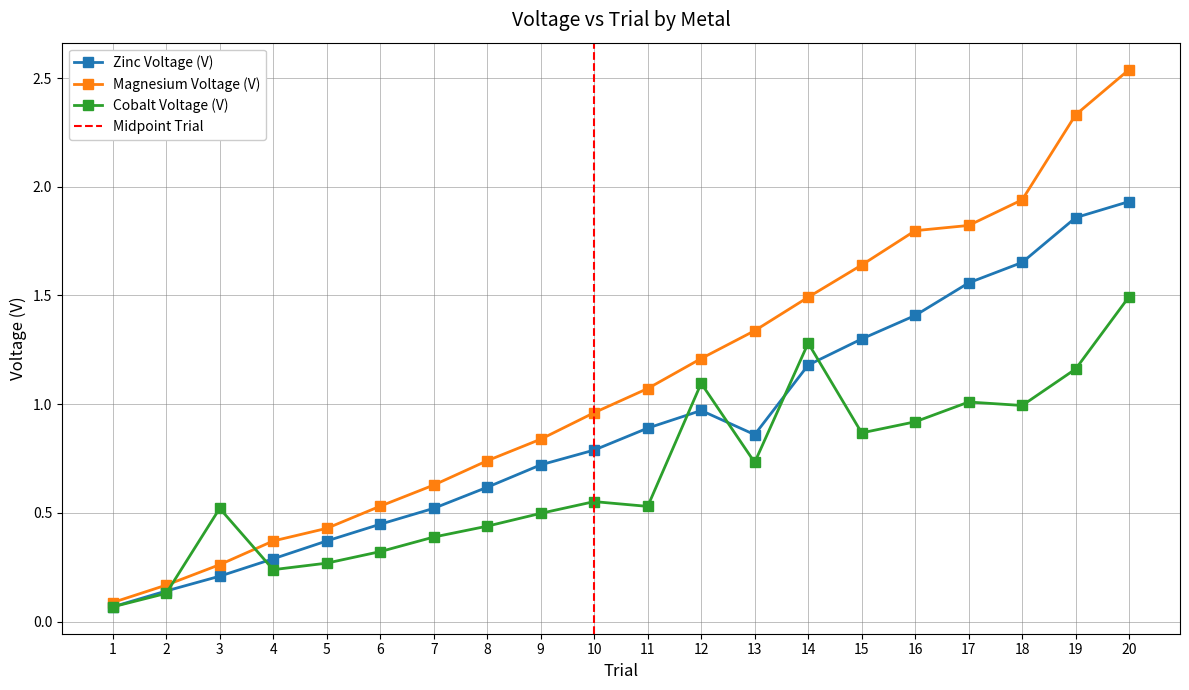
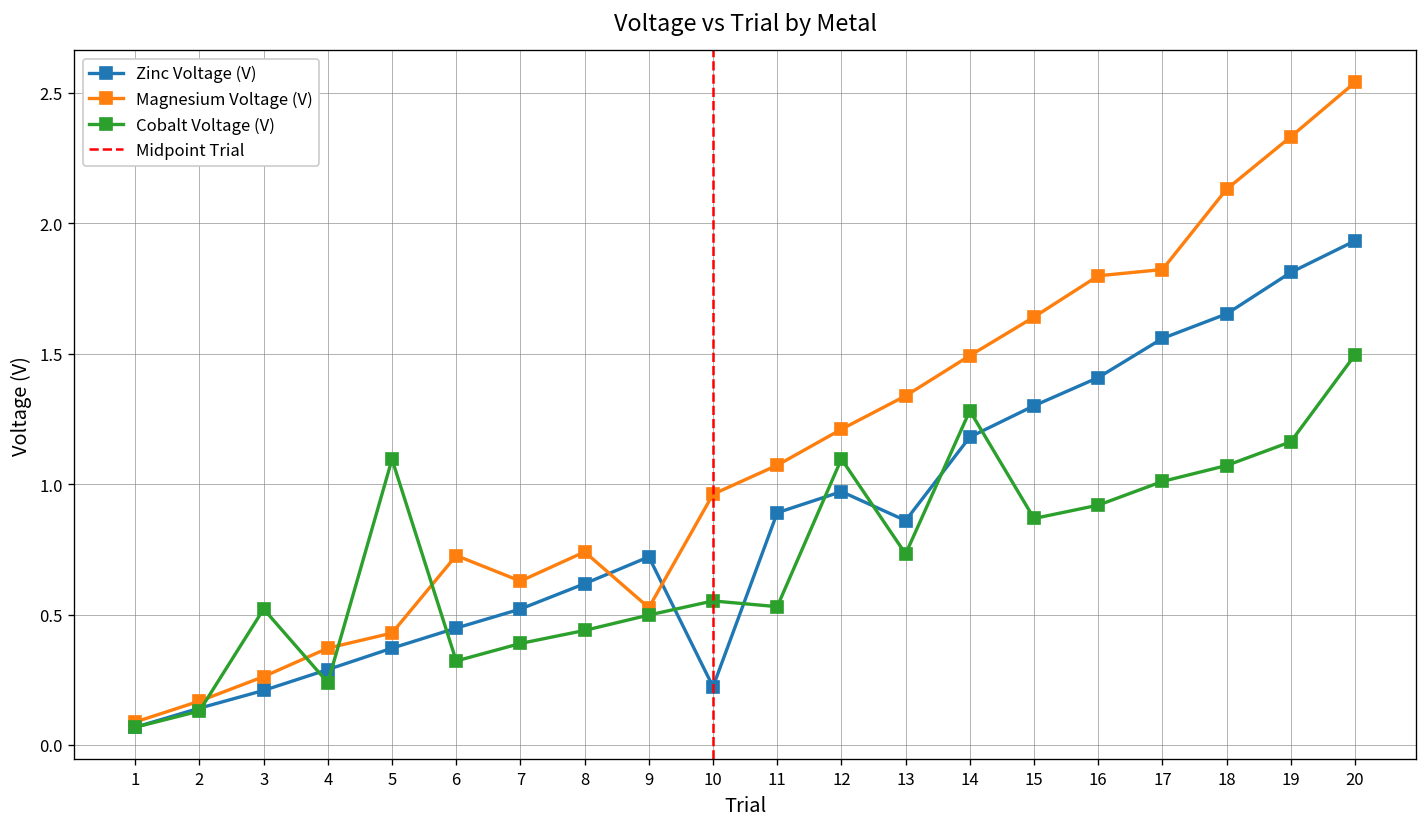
Cobalt Voltage (V), 5: 0.27 -> 1.10
Magnesium Voltage (V), 6: 0.53 -> 0.73
Magnesium Voltage (V), 9: 0.84 -> 0.53
Zinc Voltage (V), 10: 0.79 -> 0.22
Magnesium Voltage (V), 18: 1.94 -> 2.13
Cobalt Voltage (V), 18: 0.99 -> 1.07
Zinc Voltage (V), 19: 1.86 -> 1.81
